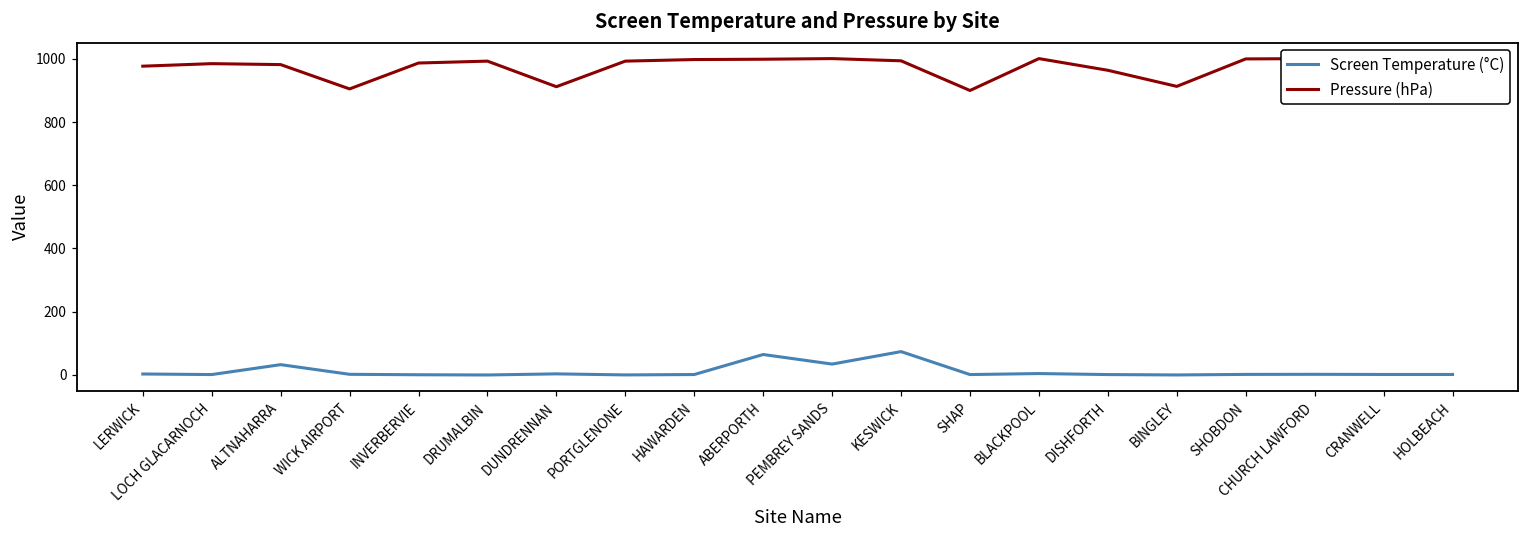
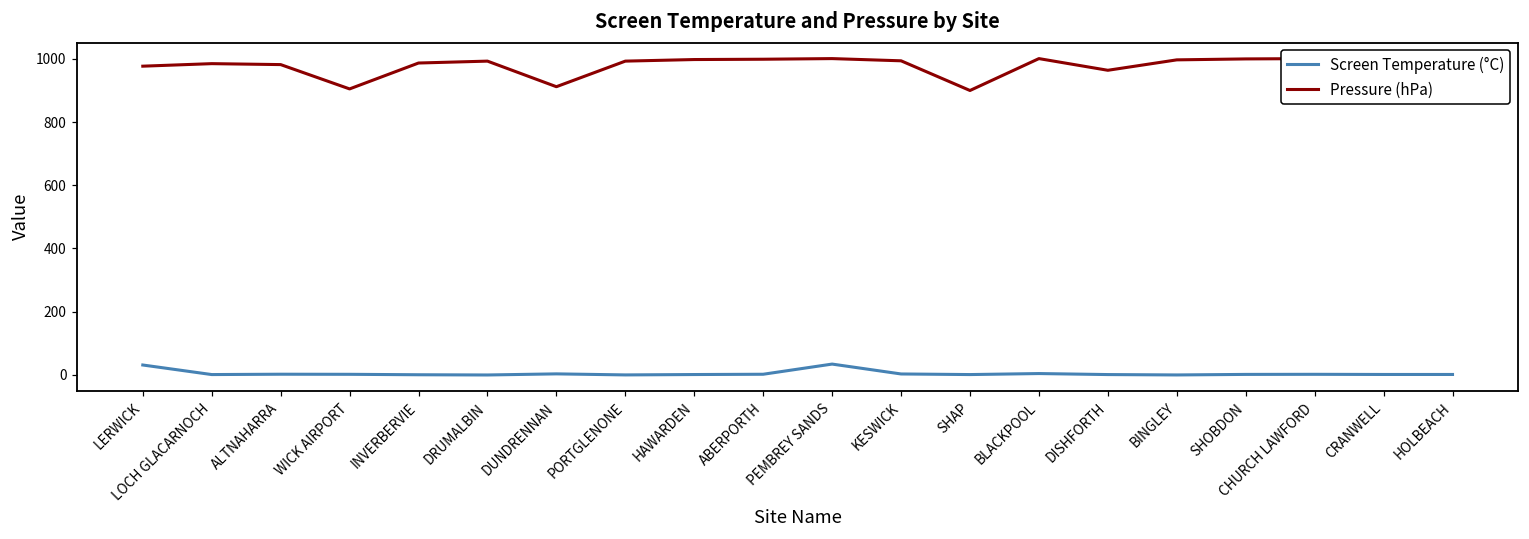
Screen Temperature (°C), LERWICK: 0 -> 30
Screen Temperature (°C), ALTNAHARRA: 30 -> 0
Screen Temperature (°C), ABERPORTH: 60 -> 0
Screen Temperature (°C), KESWICK: 70 -> 0
Pressure (hPa), BINGLEY: 910 -> 1000
